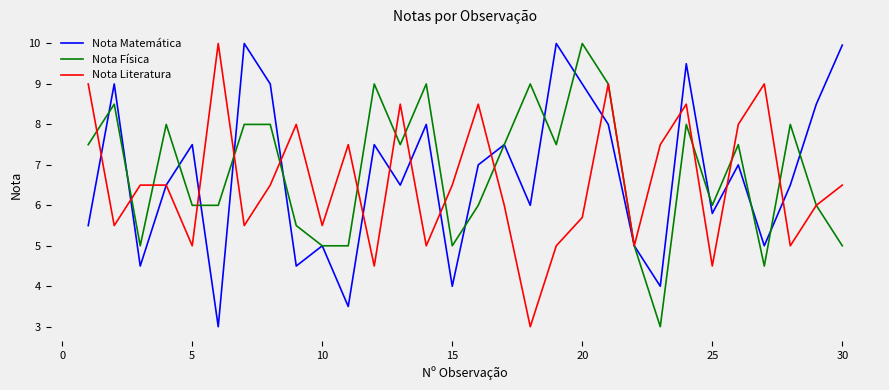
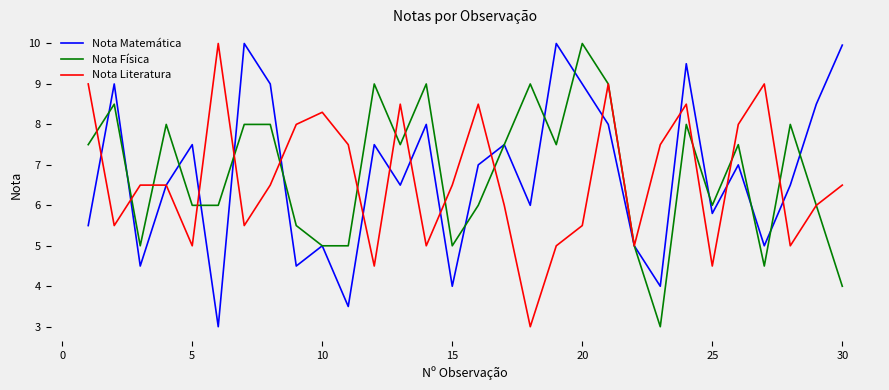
Nota Literatura, 10: 5.5 -> 8.3
Nota Literatura, 20: 5.7 -> 5.5
Nota Física, 30: 5 -> 4
